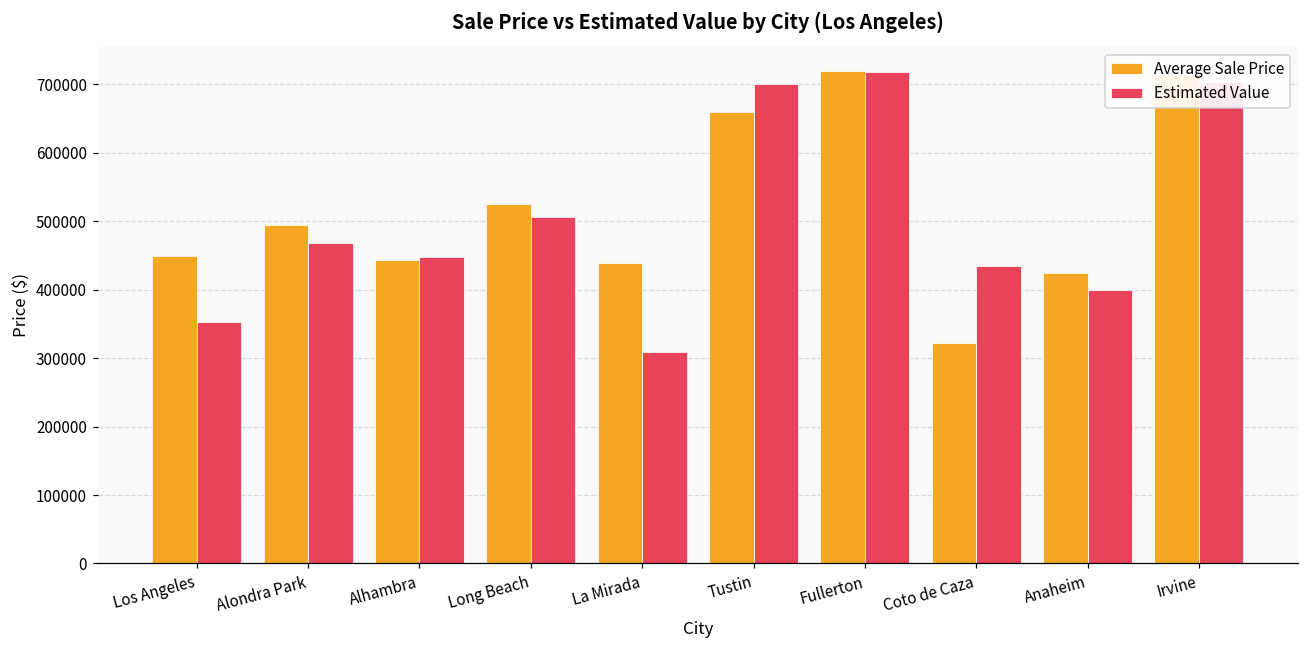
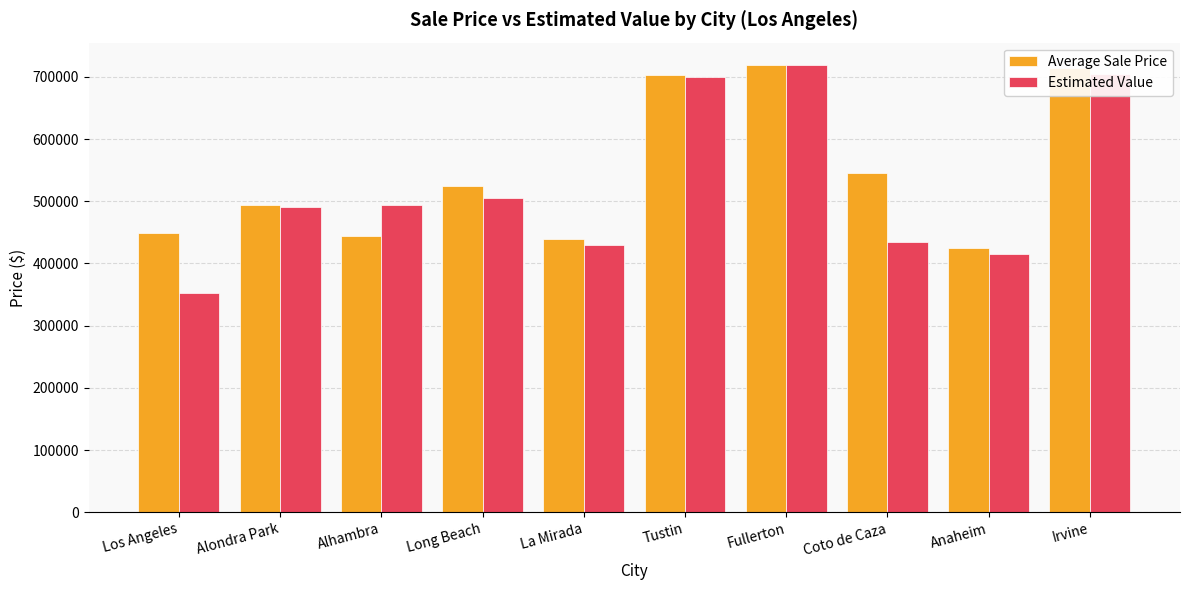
Estimated Value, Alondra Park: 470000 -> 490000
Estimated Value, Alhambra: 450000 -> 490000
Estimated Value, La Mirada: 310000 -> 430000
Average Sale Price, Tustin: 660000 -> 700000
Average Sale Price, Coto de Caza: 320000 -> 540000
Estimated Value, Anaheim: 400000 -> 420000
